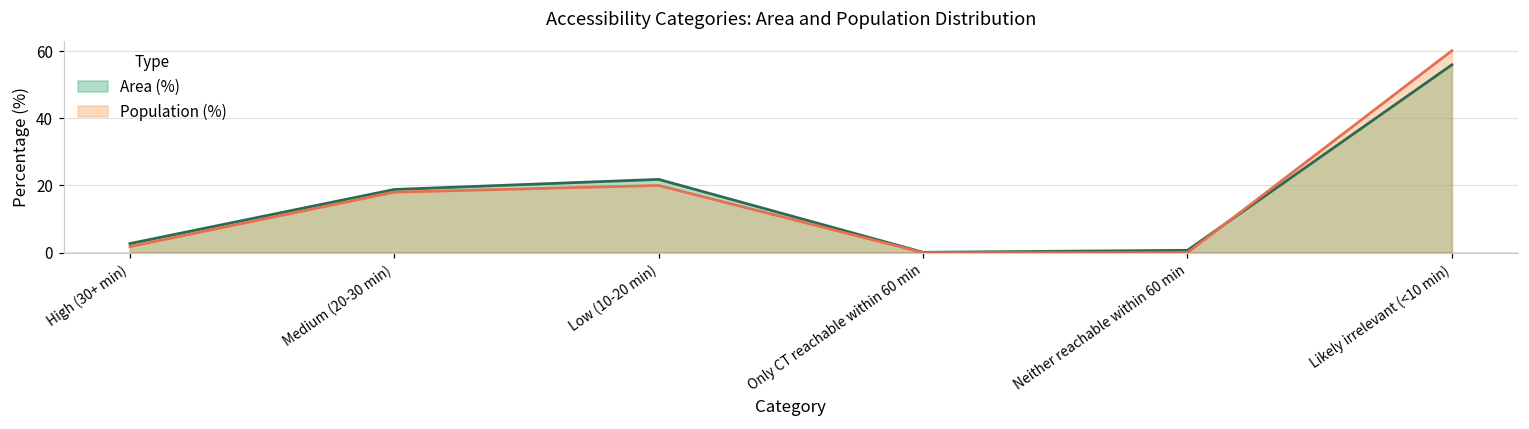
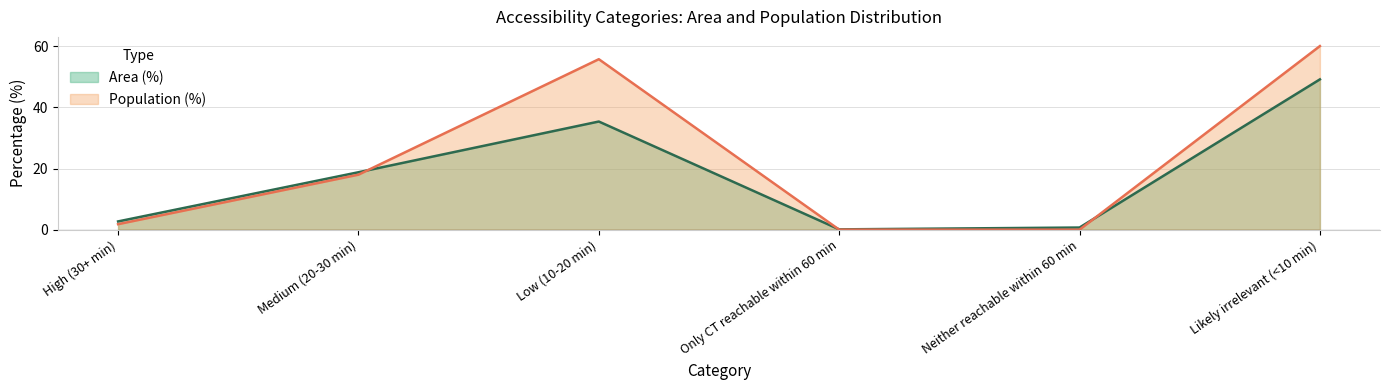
Area (%), Low (10-20 min): 22 -> 35
Population (%), Low (10-20 min): 20 -> 56
Area (%), Likely irrelevant (<10 min): 56 -> 49
